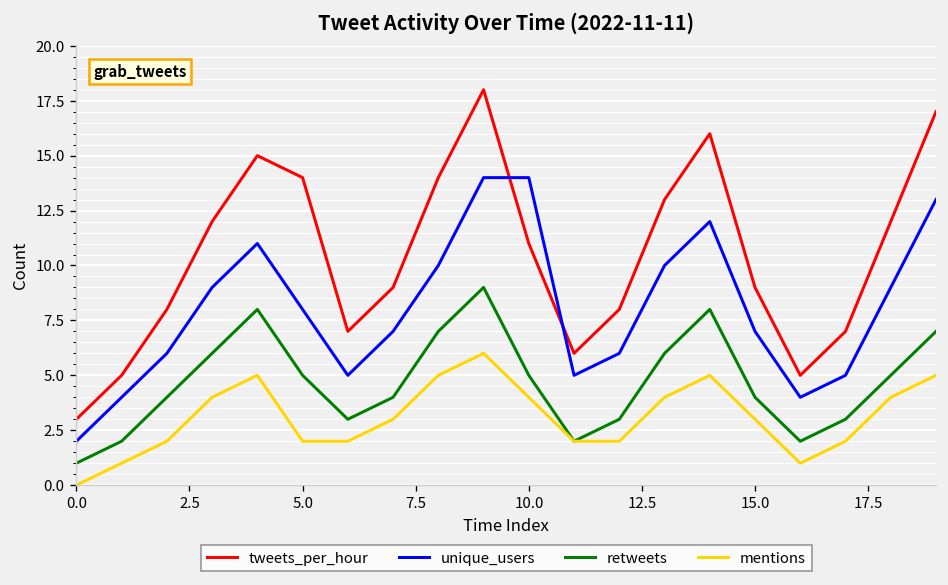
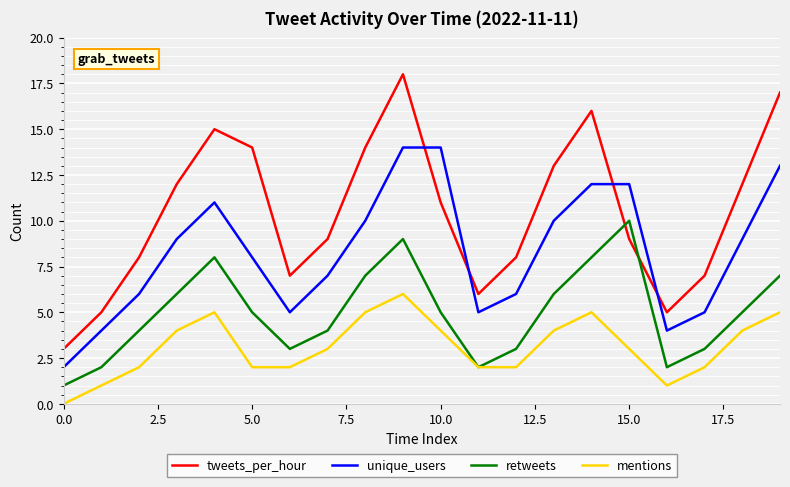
unique_users, 15.0: 7 -> 12
retweets, 15.0: 4 -> 10
